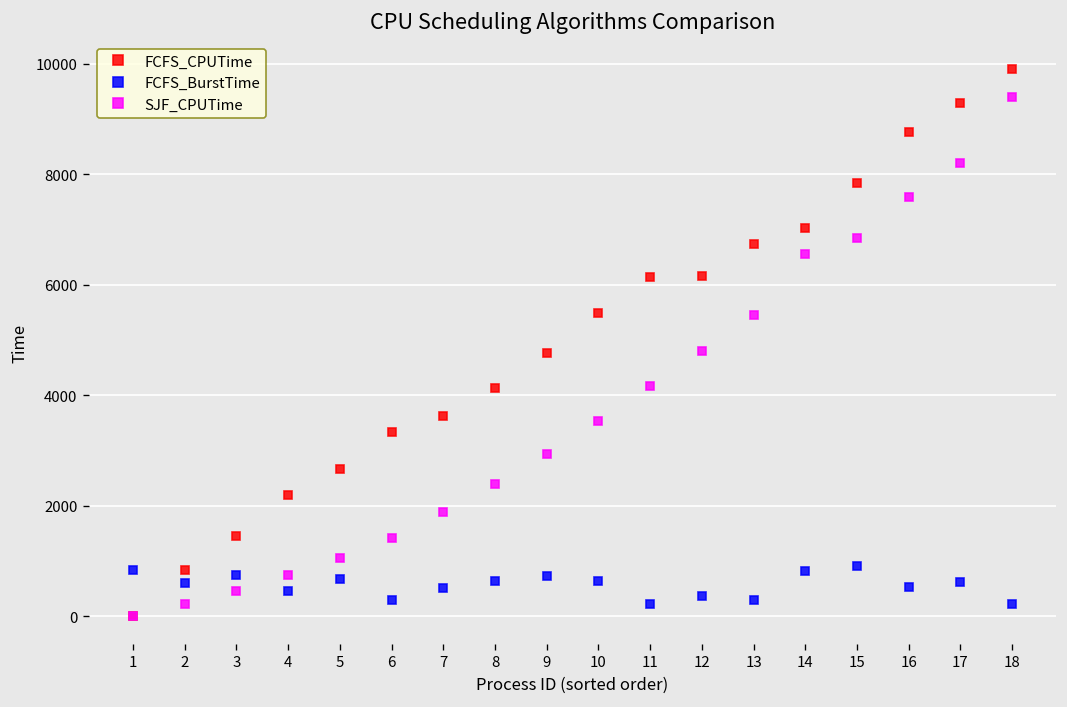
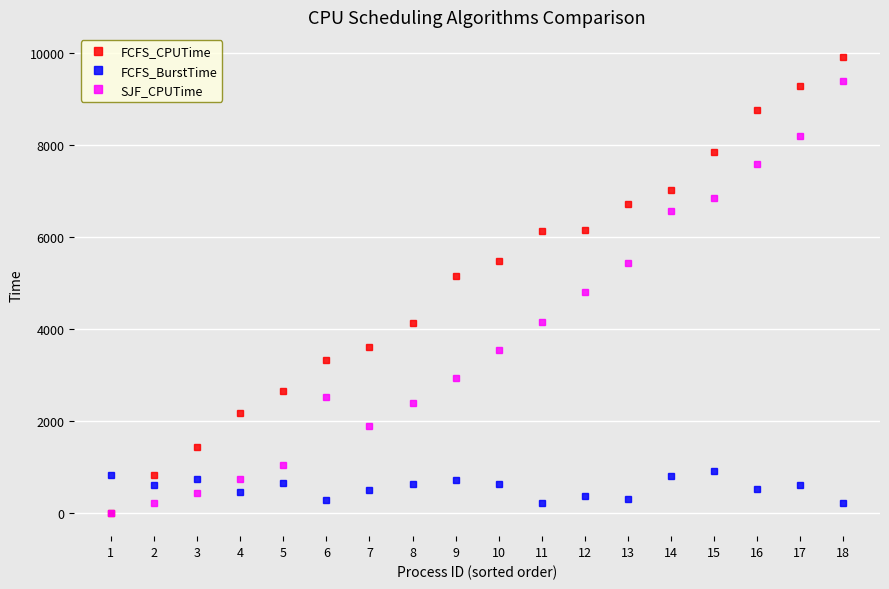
SJF_CPUTime, 6: 1400 -> 2500
FCFS_CPUTime, 9: 4800 -> 5200
